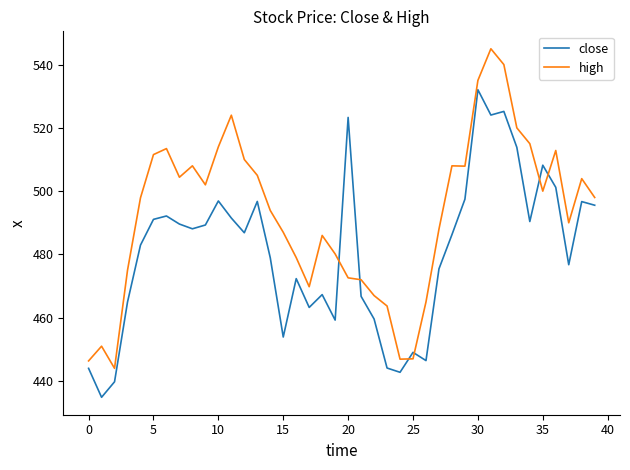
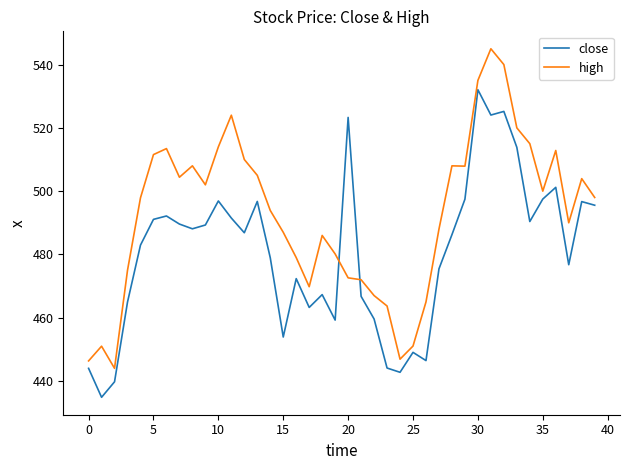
high, 25: 447 -> 451
close, 35: 508 -> 498
